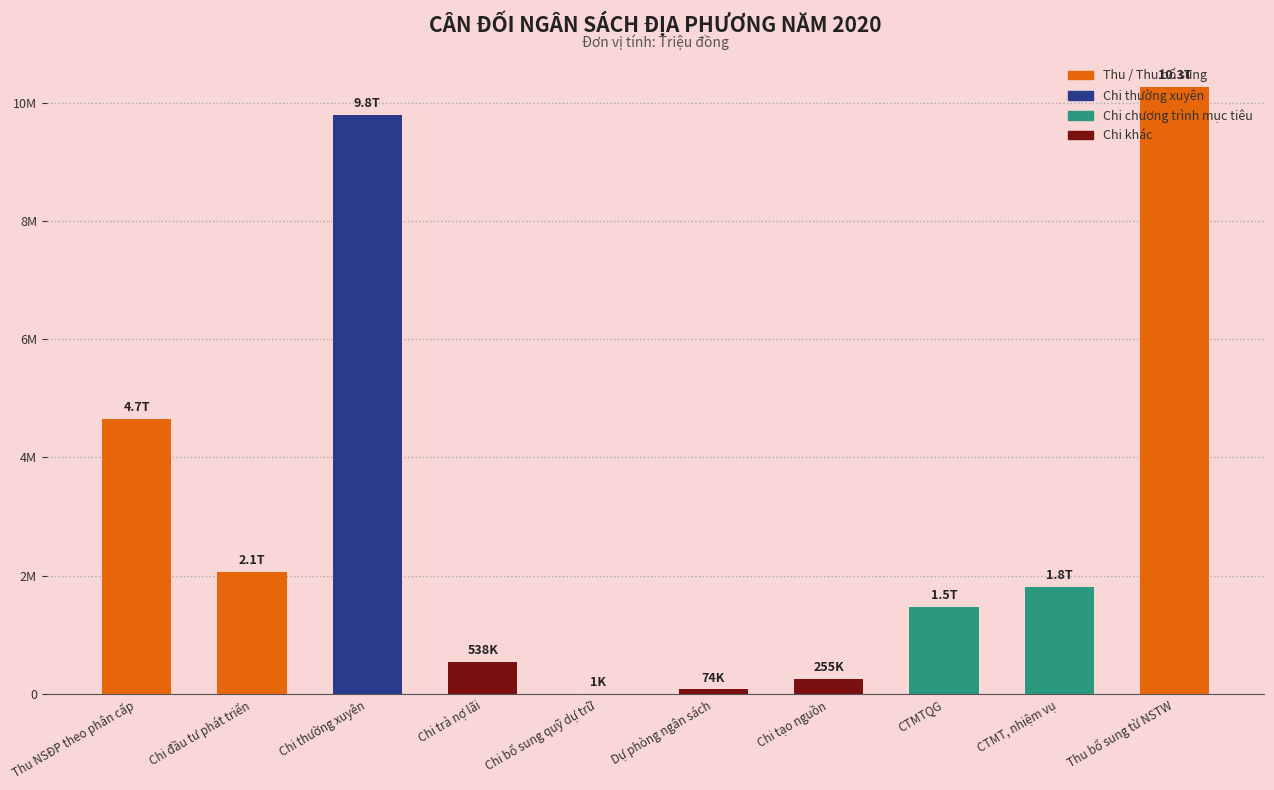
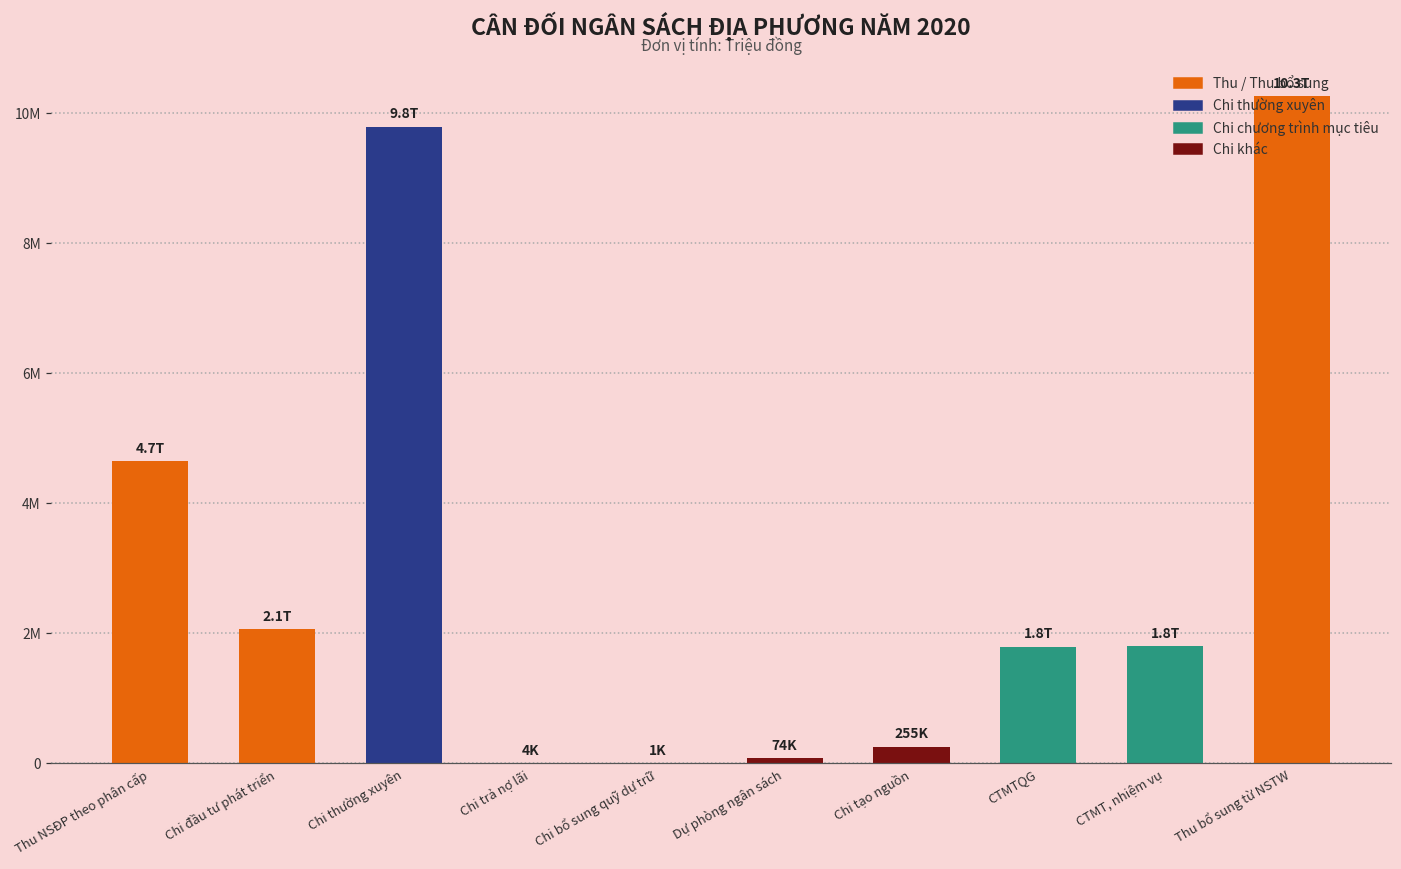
Chi trả nợ lãi: 538K -> 4K
CTMTQG: 1.5T -> 1.8T
